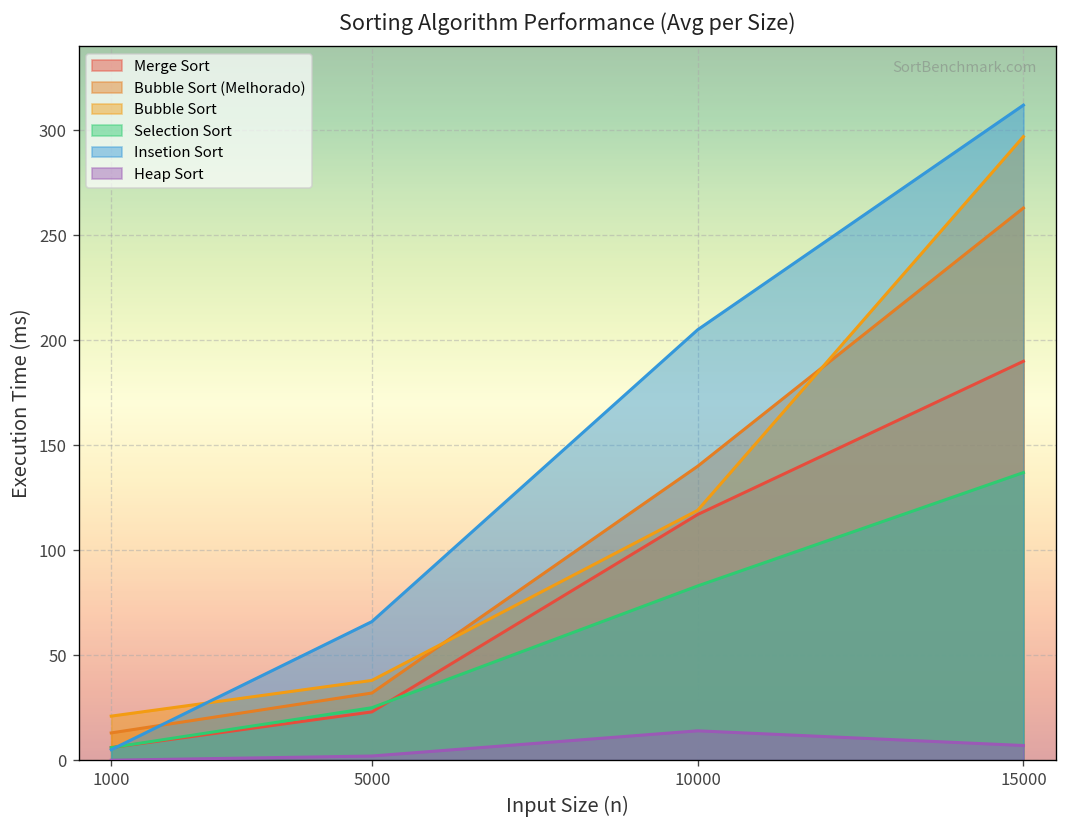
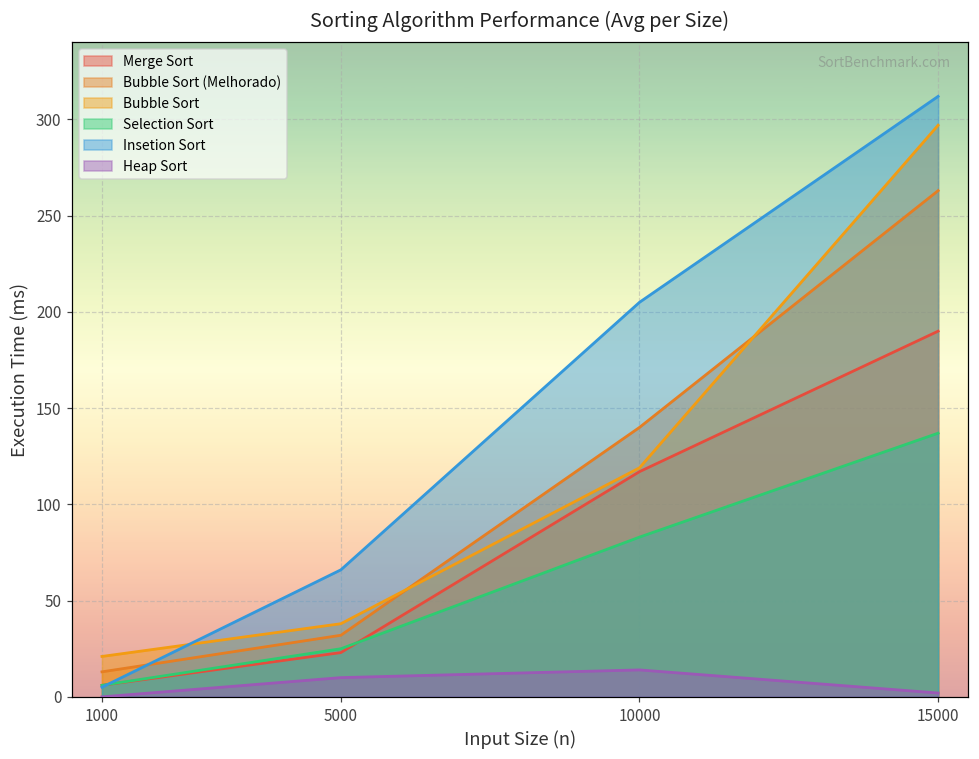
Heap Sort, 5000: 2 -> 10
Heap Sort, 15000: 7 -> 2
